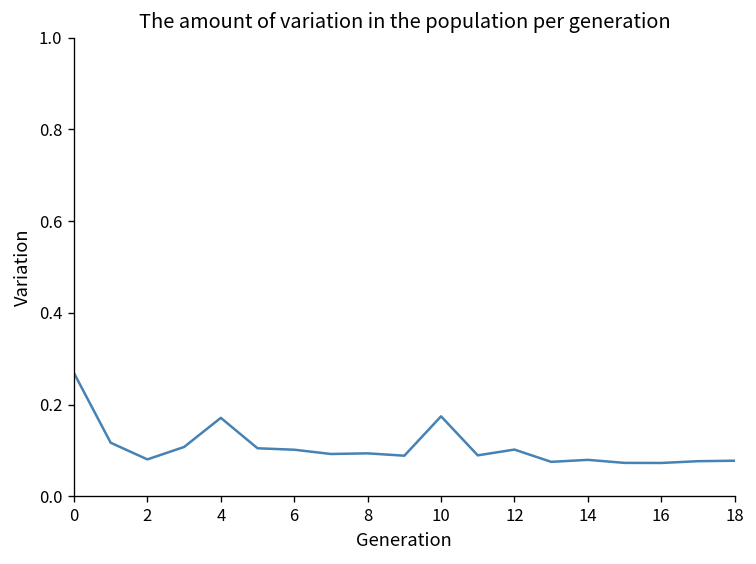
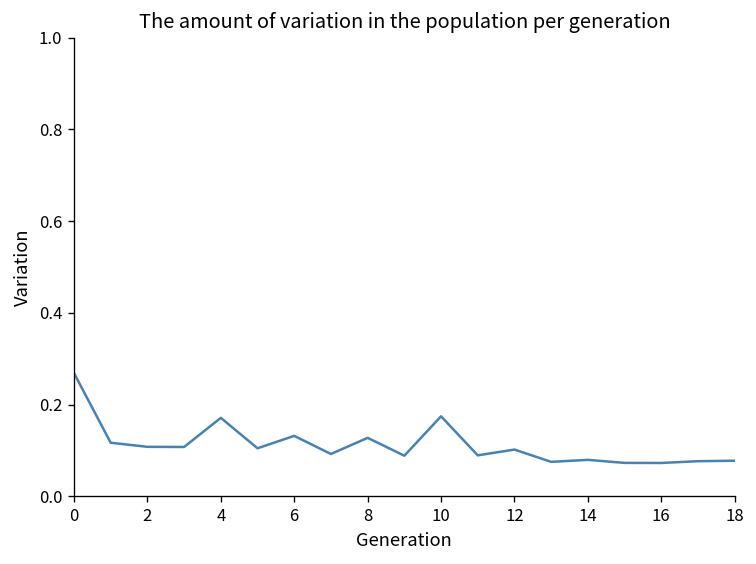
2: 0.08 -> 0.11
6: 0.10 -> 0.13
8: 0.09 -> 0.13
